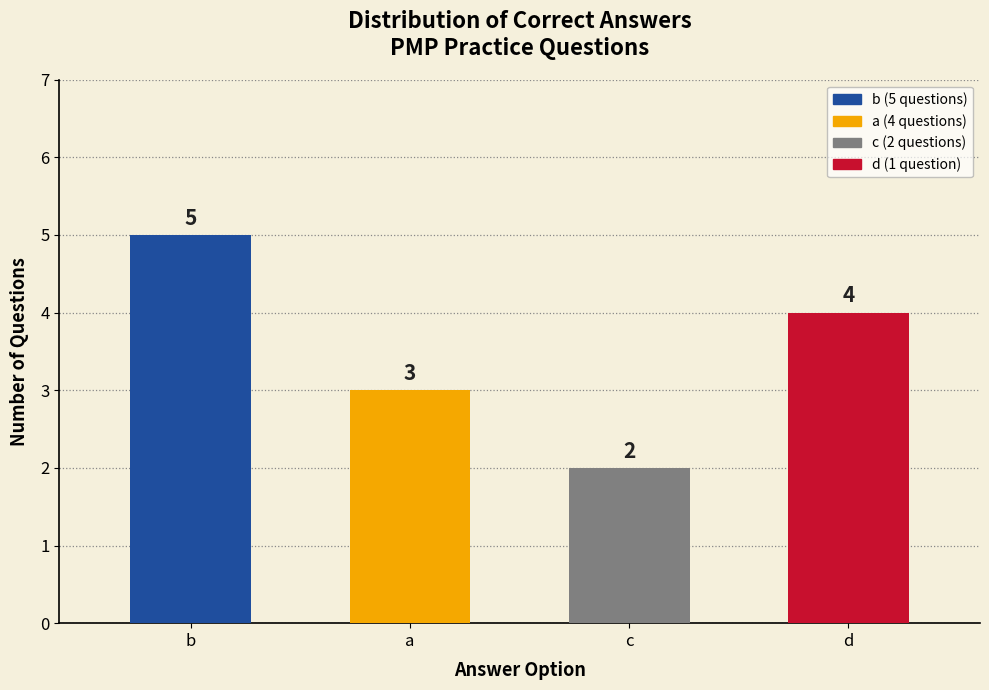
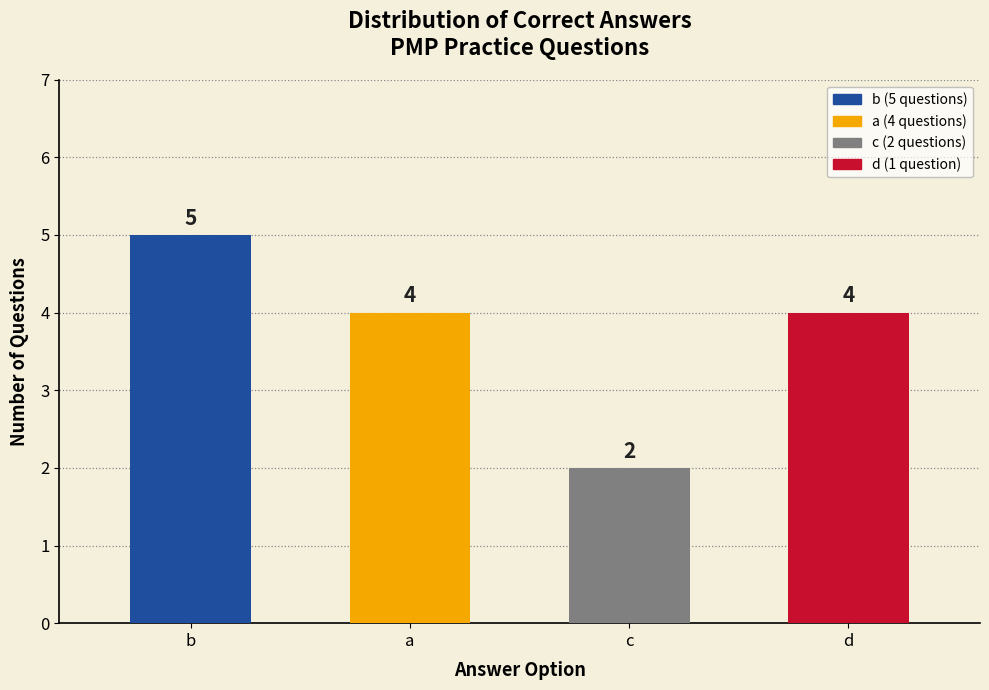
a: 3 -> 4
